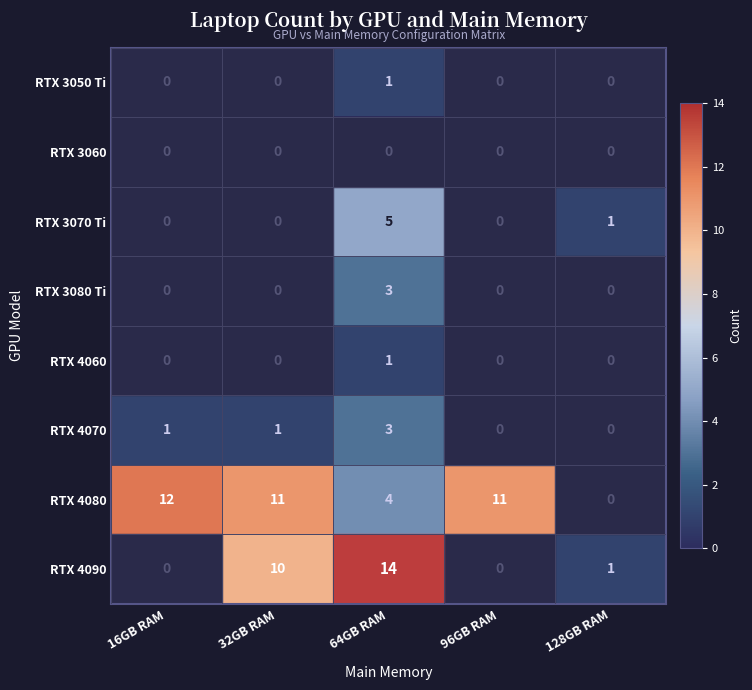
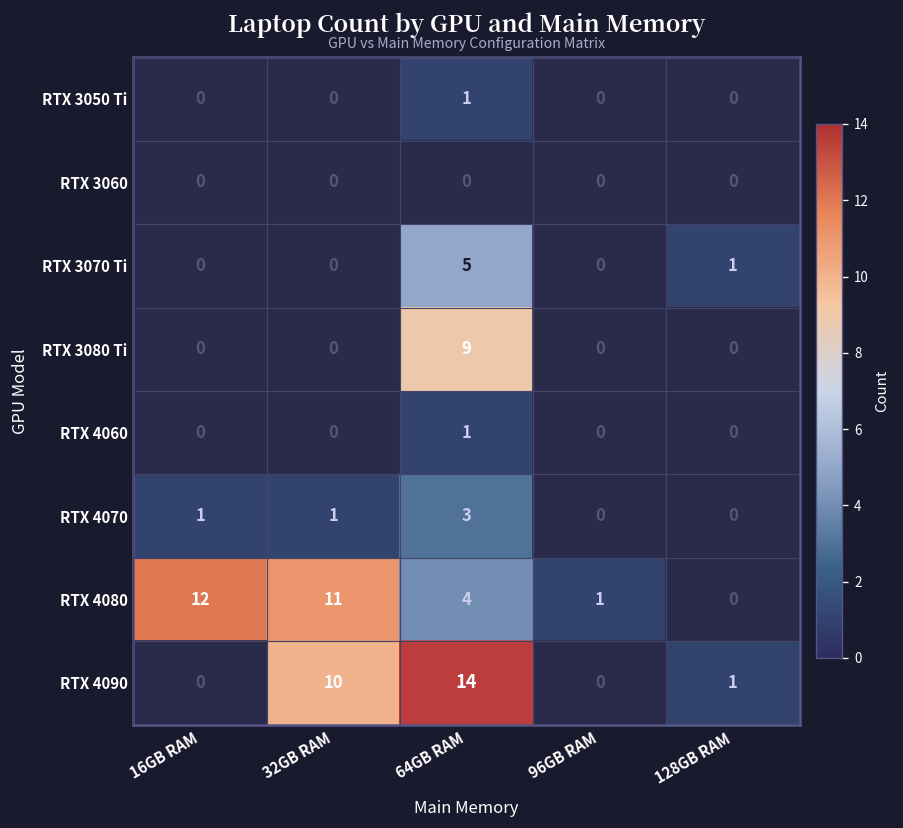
RTX 3080 Ti, 64GB RAM: 3 -> 9
RTX 4080, 96GB RAM: 11 -> 1
